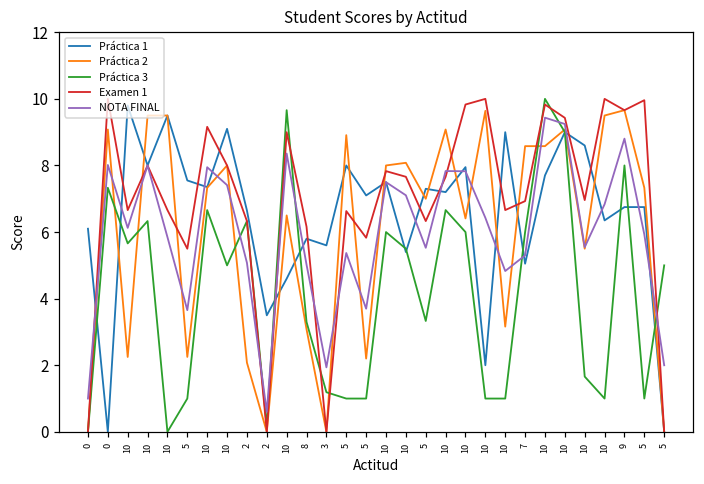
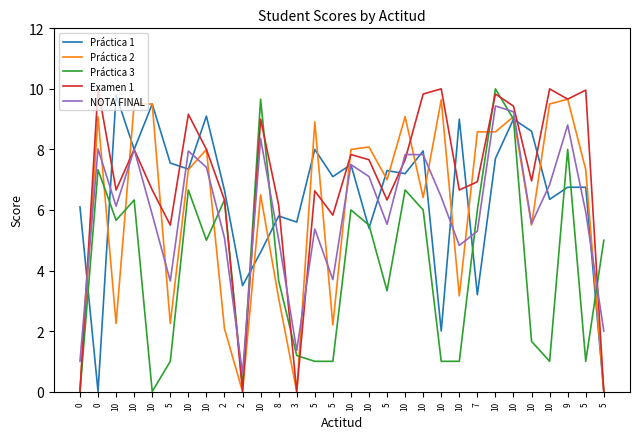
Práctica 3, 8: 3.3 -> 3.7
NOTA FINAL, 3: 1.9 -> 1.4
Práctica 1, 7: 5.1 -> 3.2
